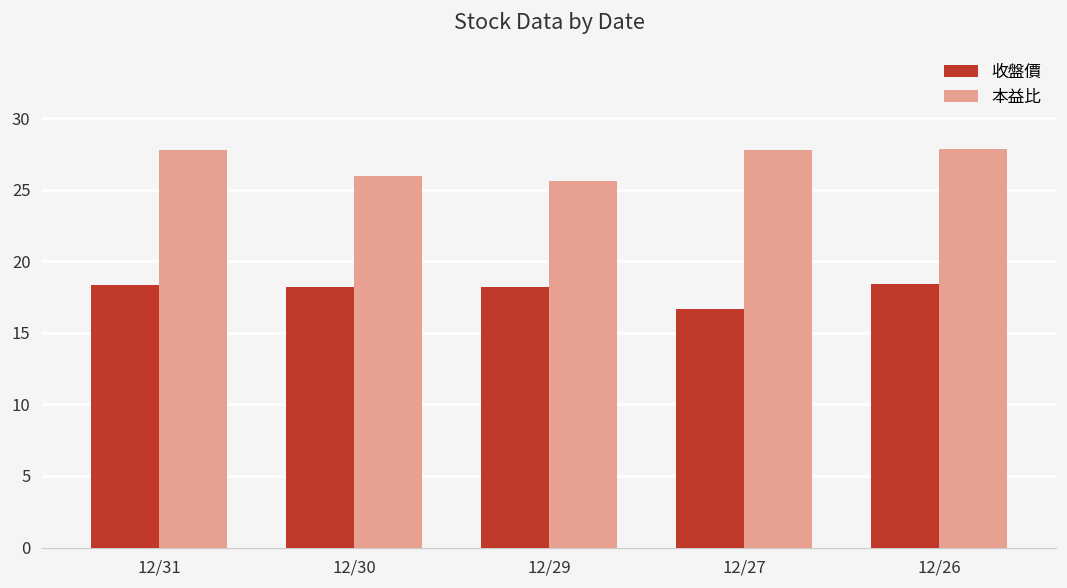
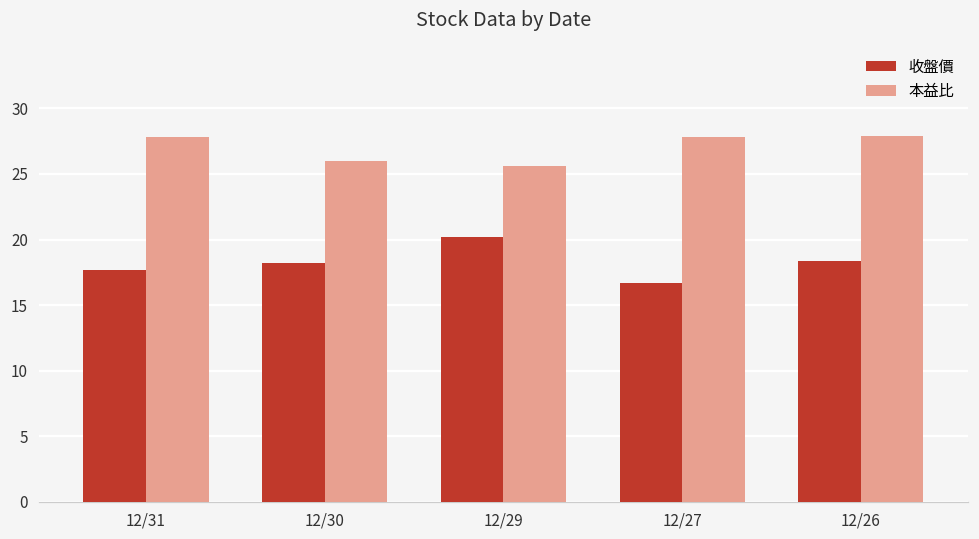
收盤價, 12/31: 18.4 -> 17.7
收盤價, 12/29: 18.2 -> 20.2
